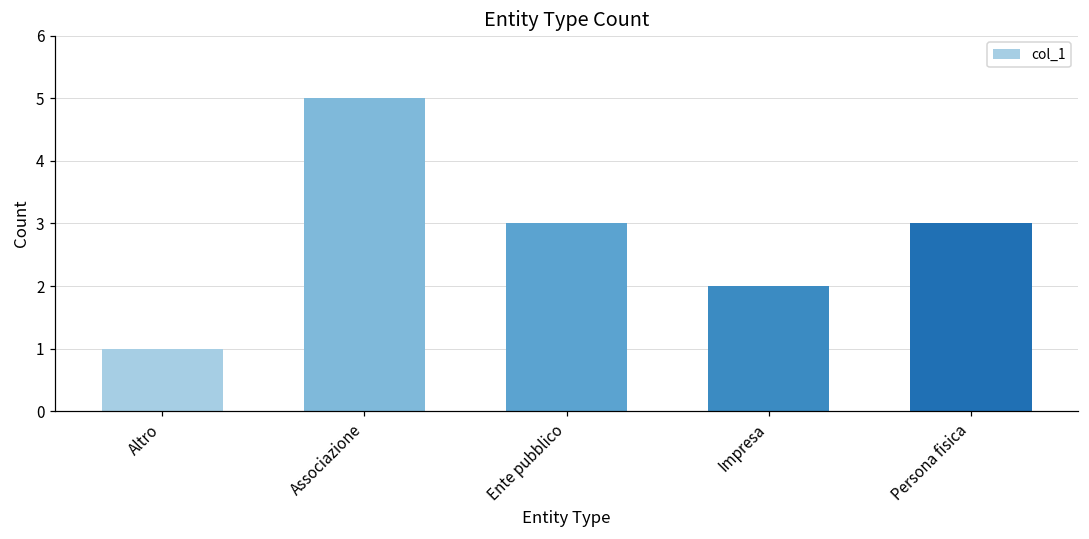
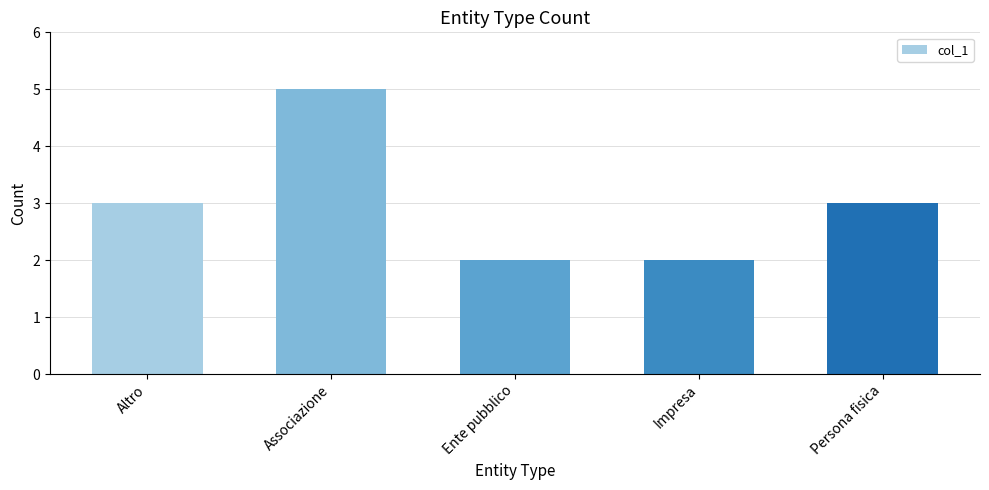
Altro: 1 -> 3
Ente pubblico: 3 -> 2
